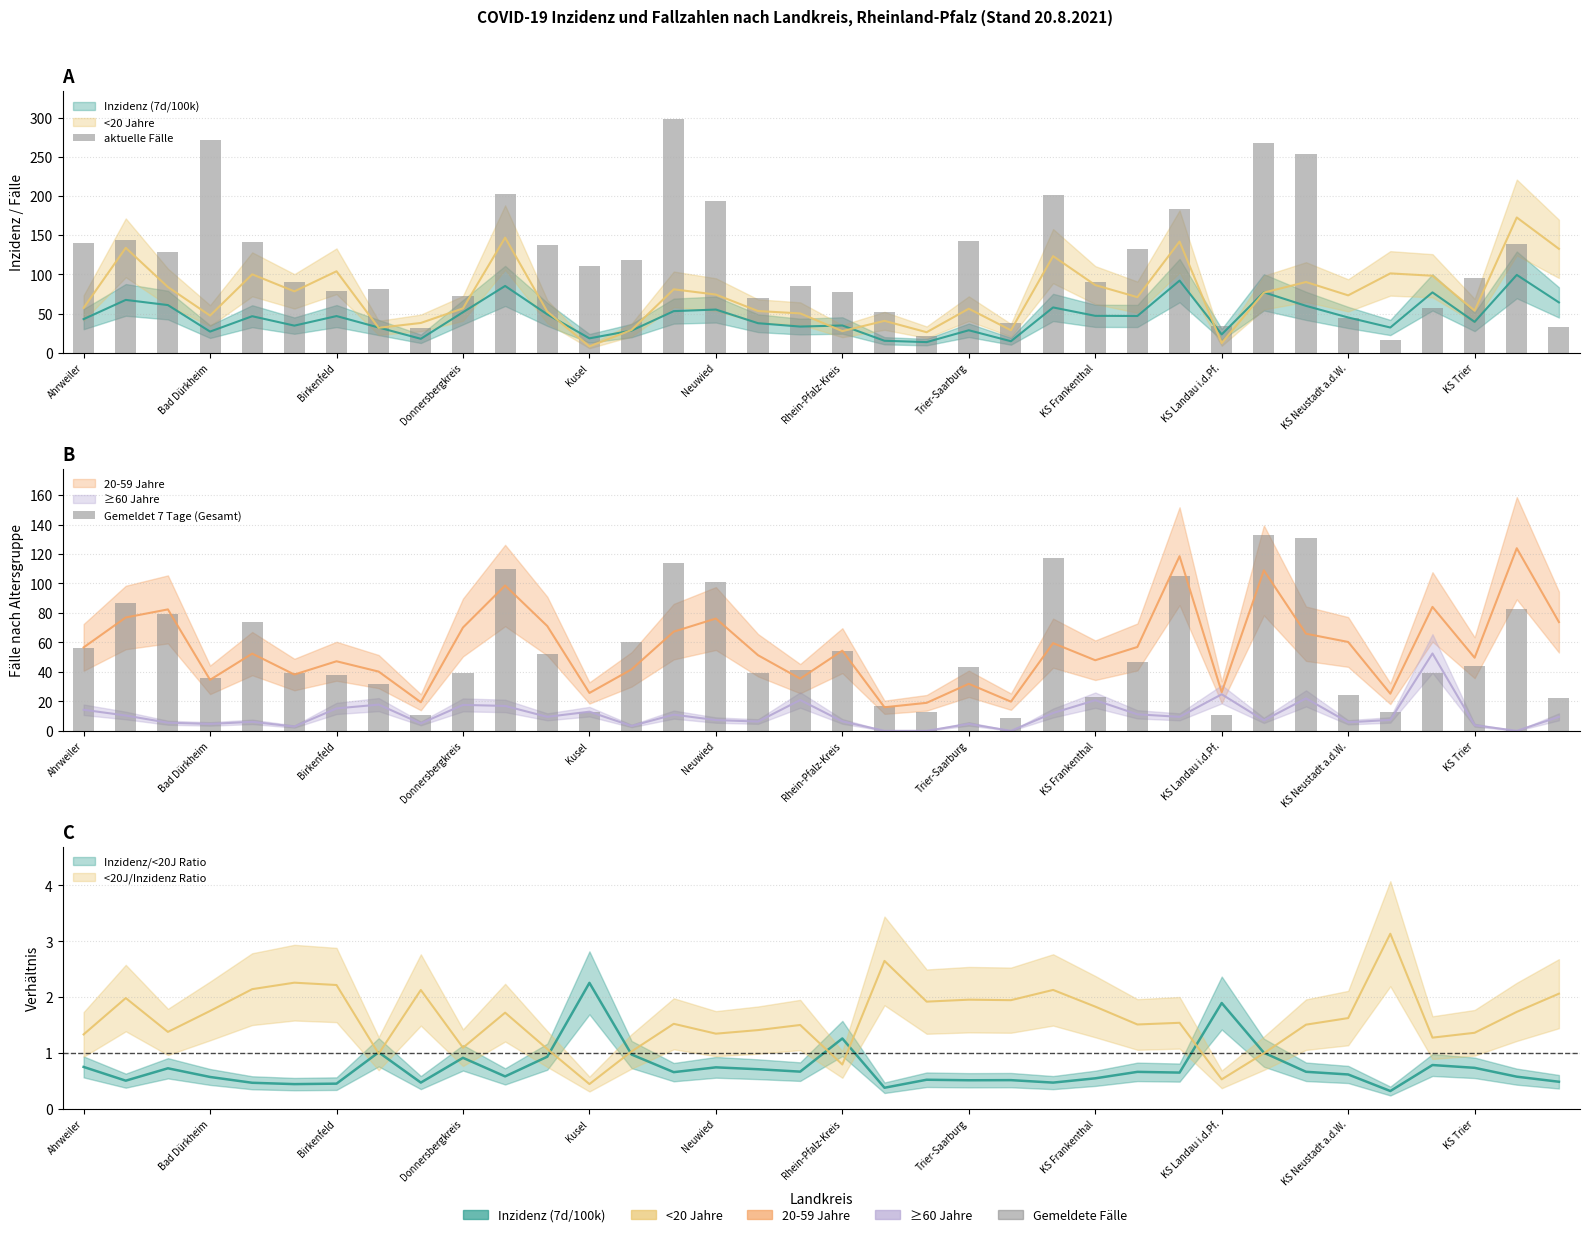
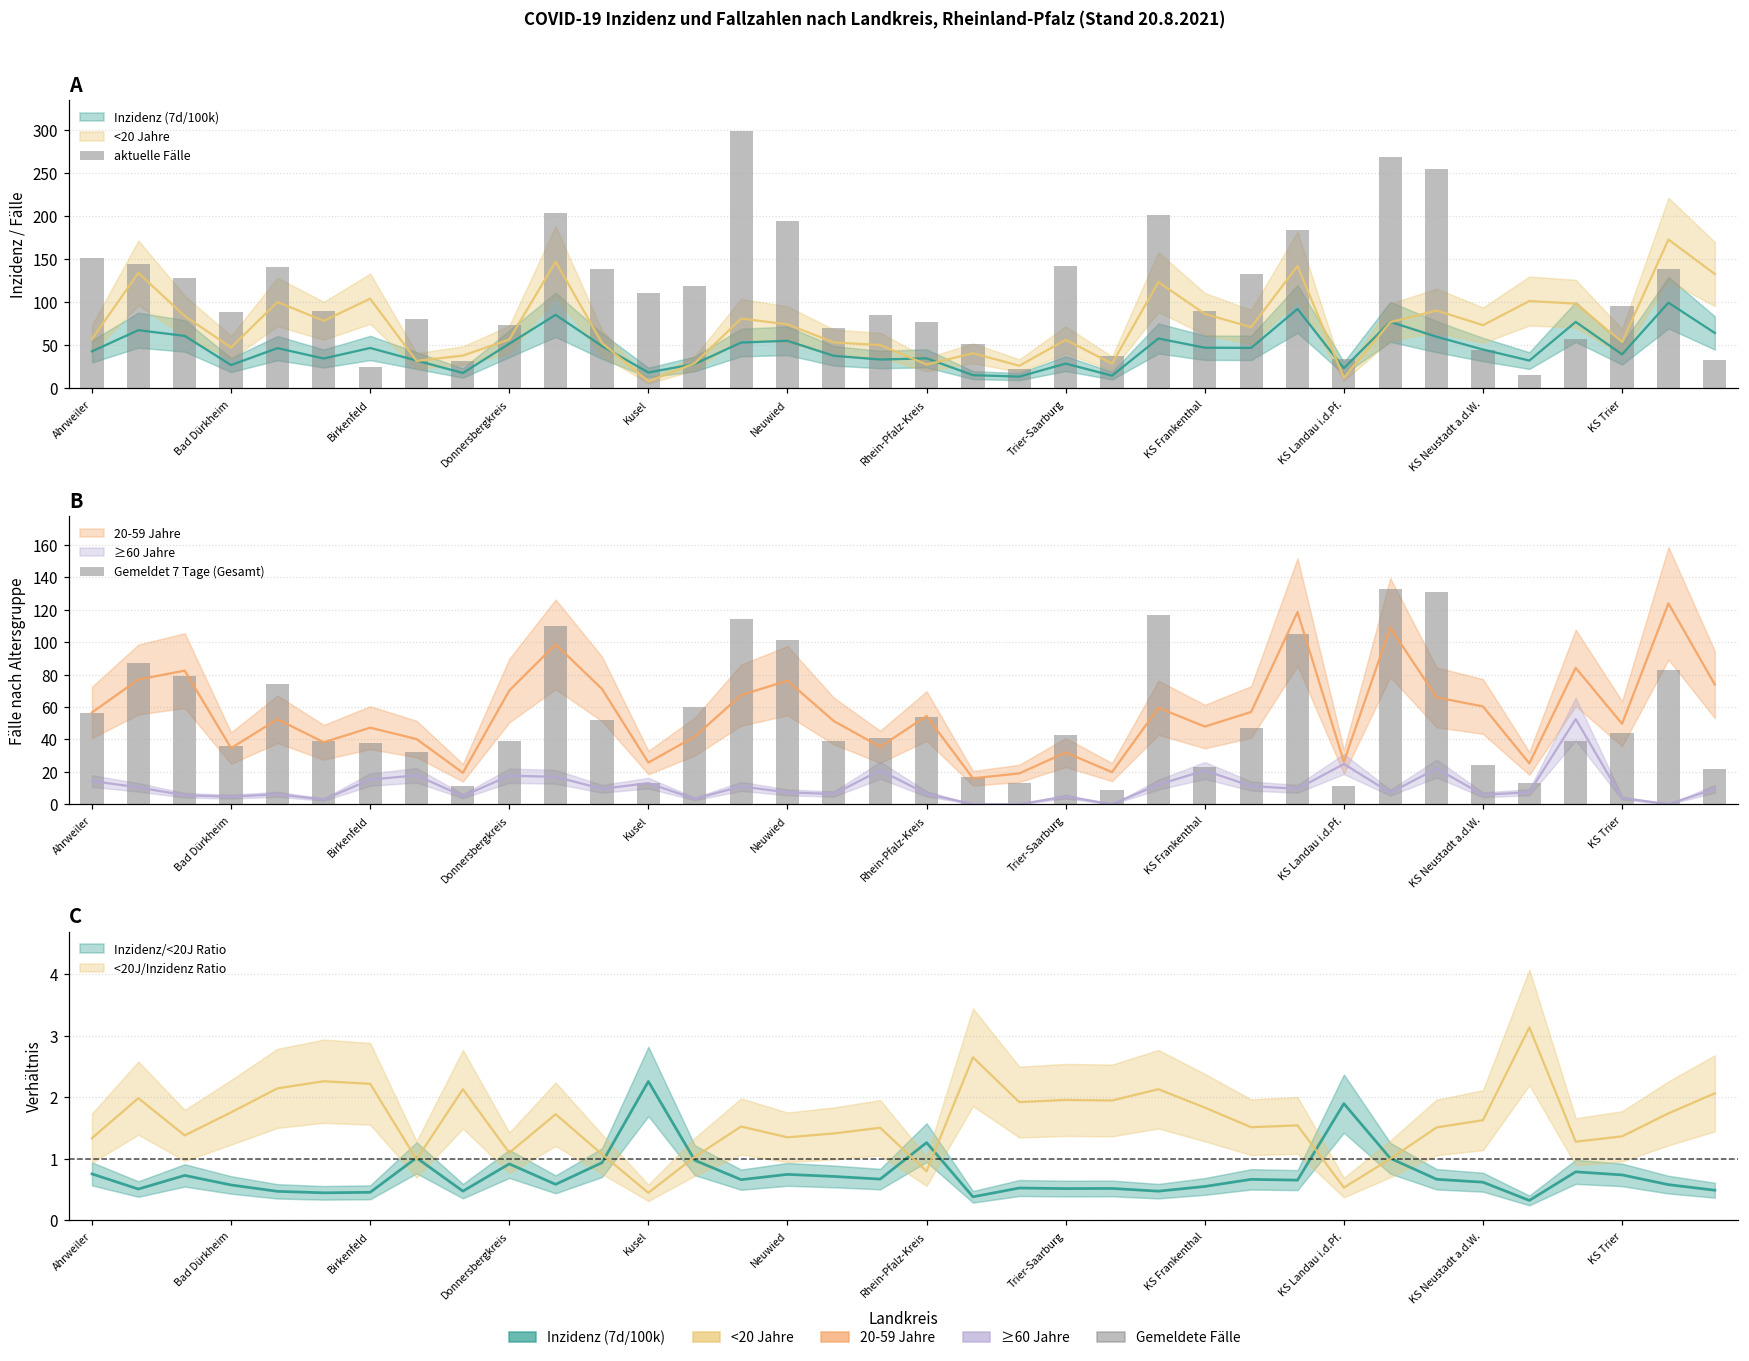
A, aktuelle Fälle, Ahrweiler: 140 -> 150
A, aktuelle Fälle, Bad Dürkheim: 270 -> 90
A, aktuelle Fälle, Birkenfeld: 80 -> 30
